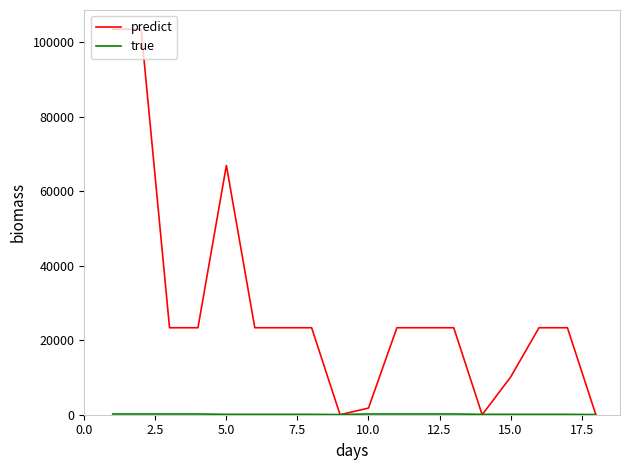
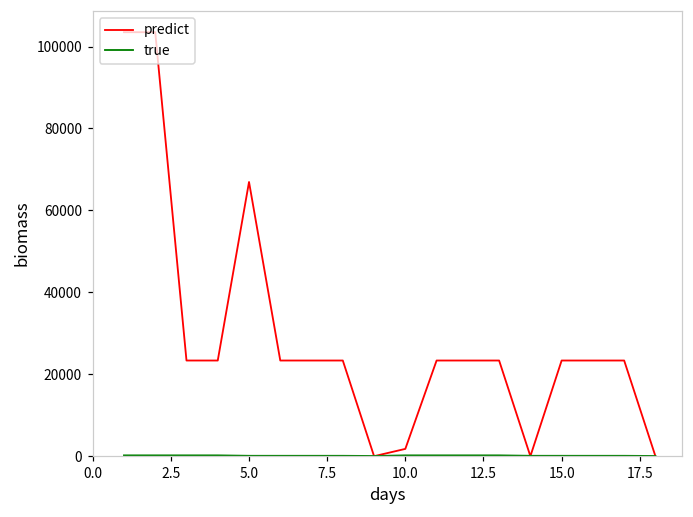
predict, 15.0: 10000 -> 23000
